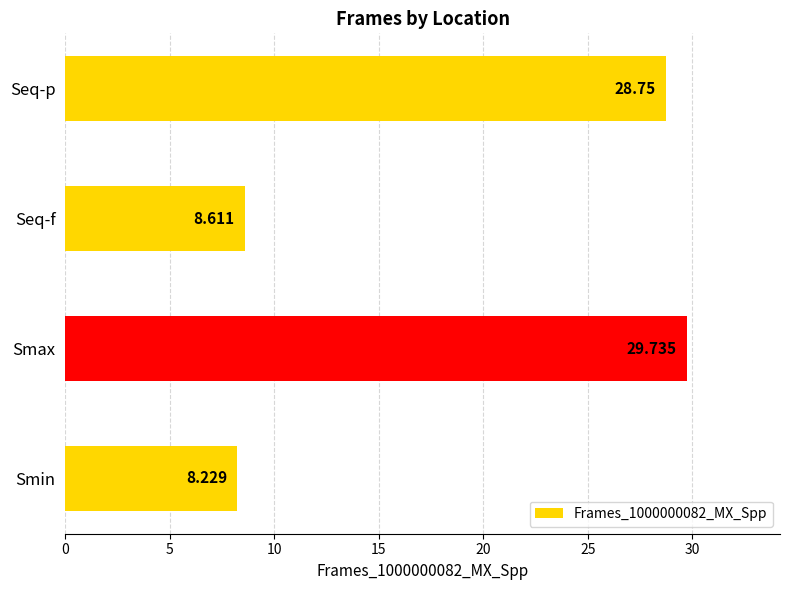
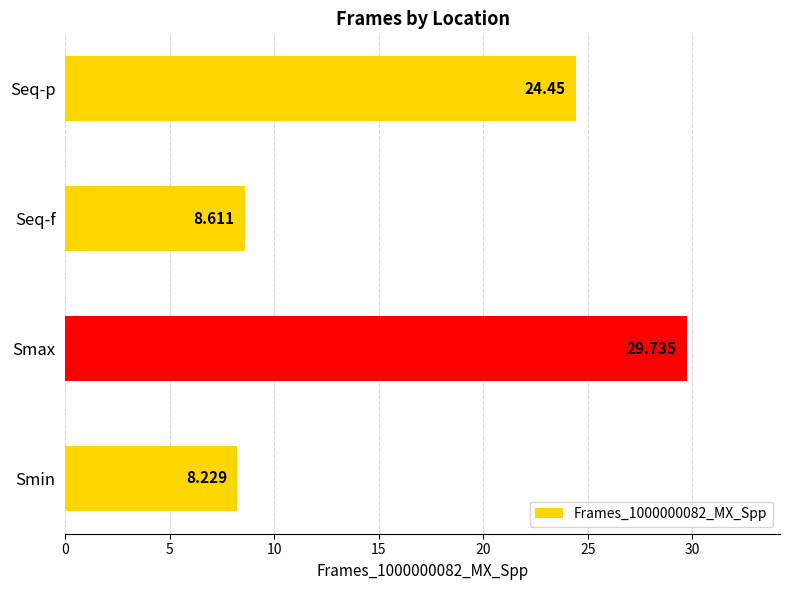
Seq-p: 28.75 -> 24.45
